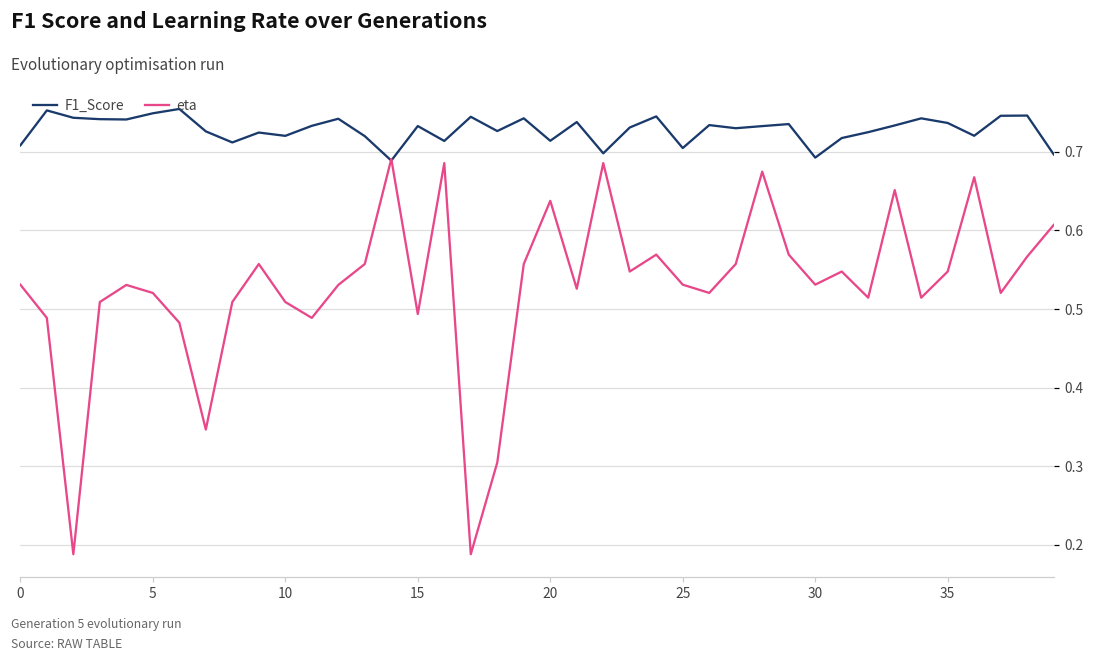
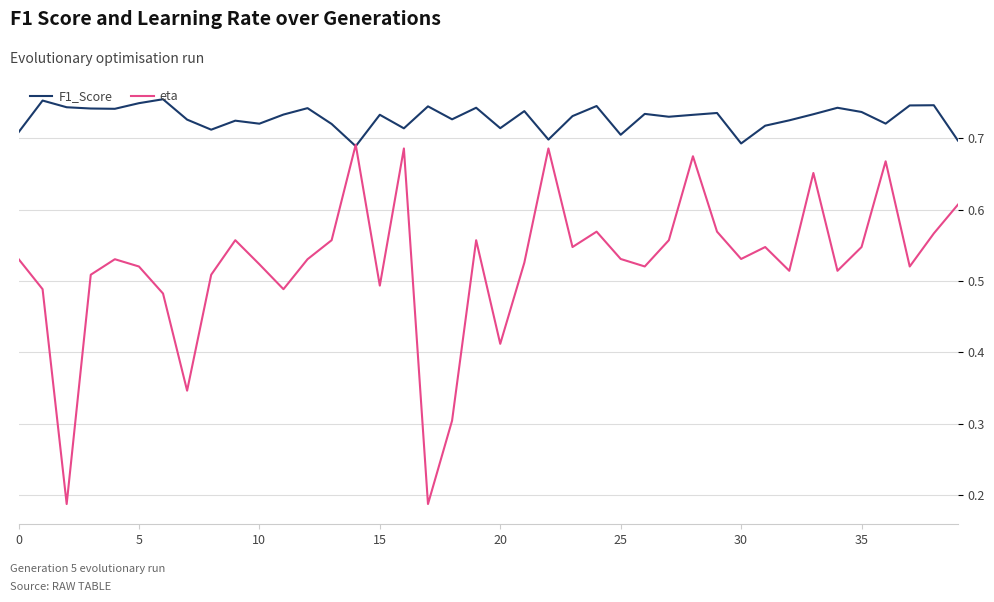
eta, 10: 0.51 -> 0.52
eta, 20: 0.64 -> 0.41
